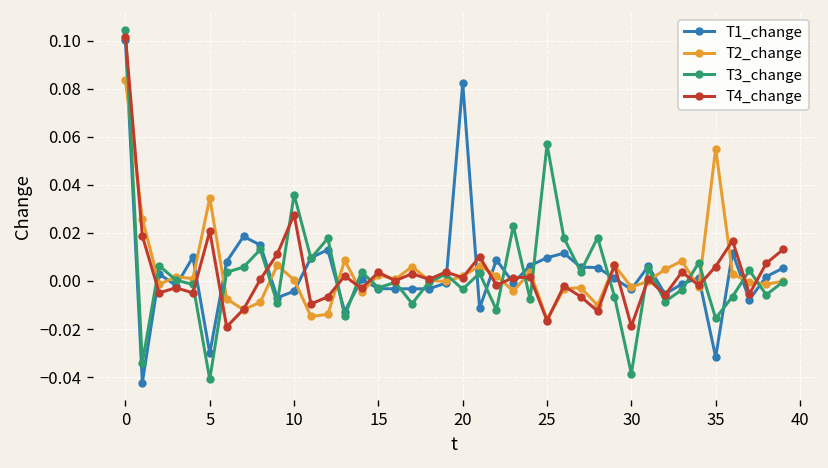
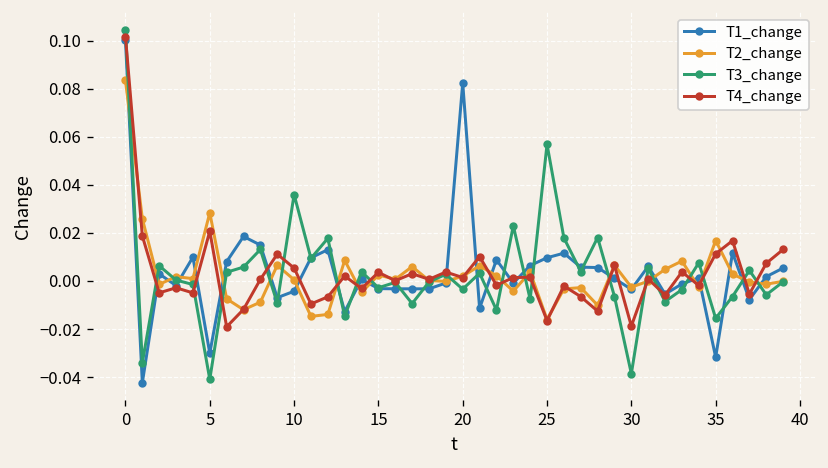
T2_change, 5: 0.035 -> 0.028
T4_change, 10: 0.028 -> 0.005
T2_change, 35: 0.055 -> 0.017
T4_change, 35: 0.006 -> 0.011
